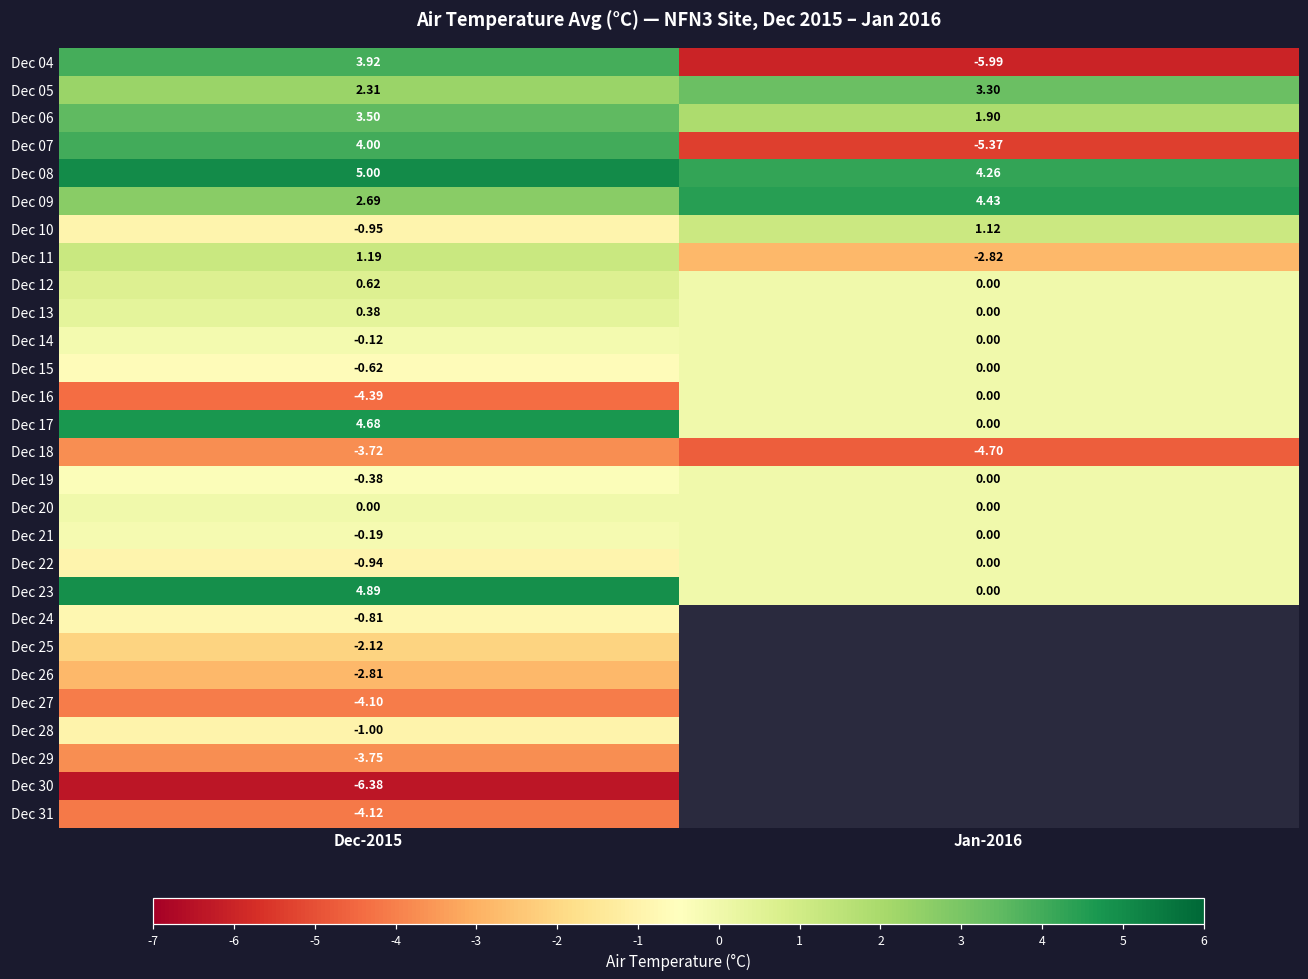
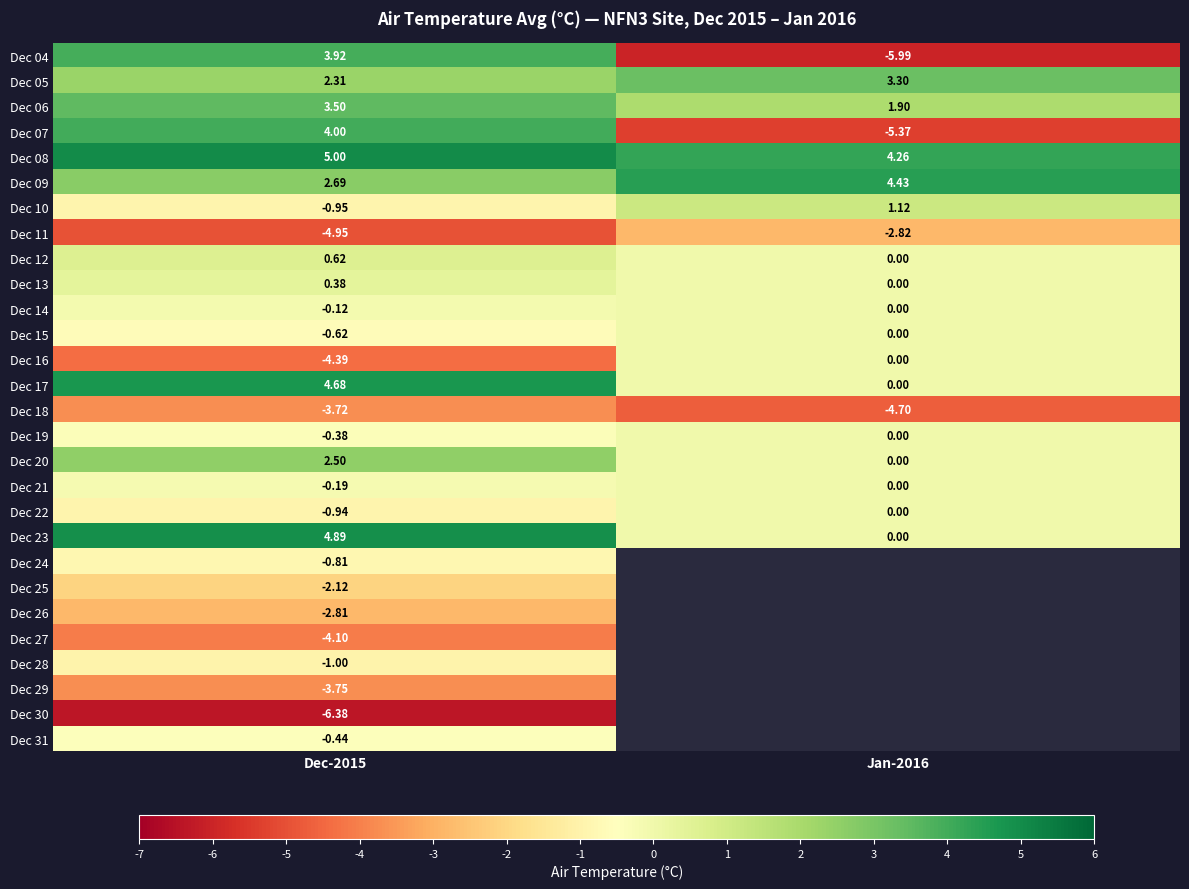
Dec 11, Dec-2015: 1.19 -> -4.95
Dec 20, Dec-2015: 0.00 -> 2.50
Dec 31, Dec-2015: -4.12 -> -0.44
